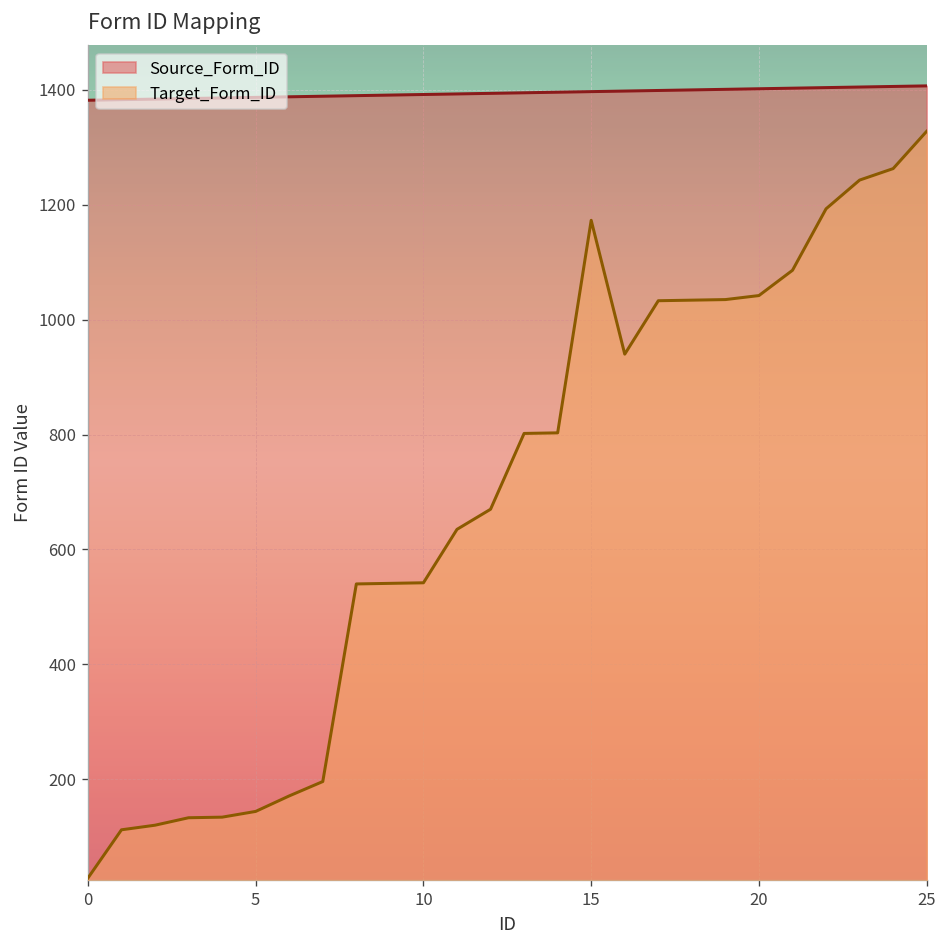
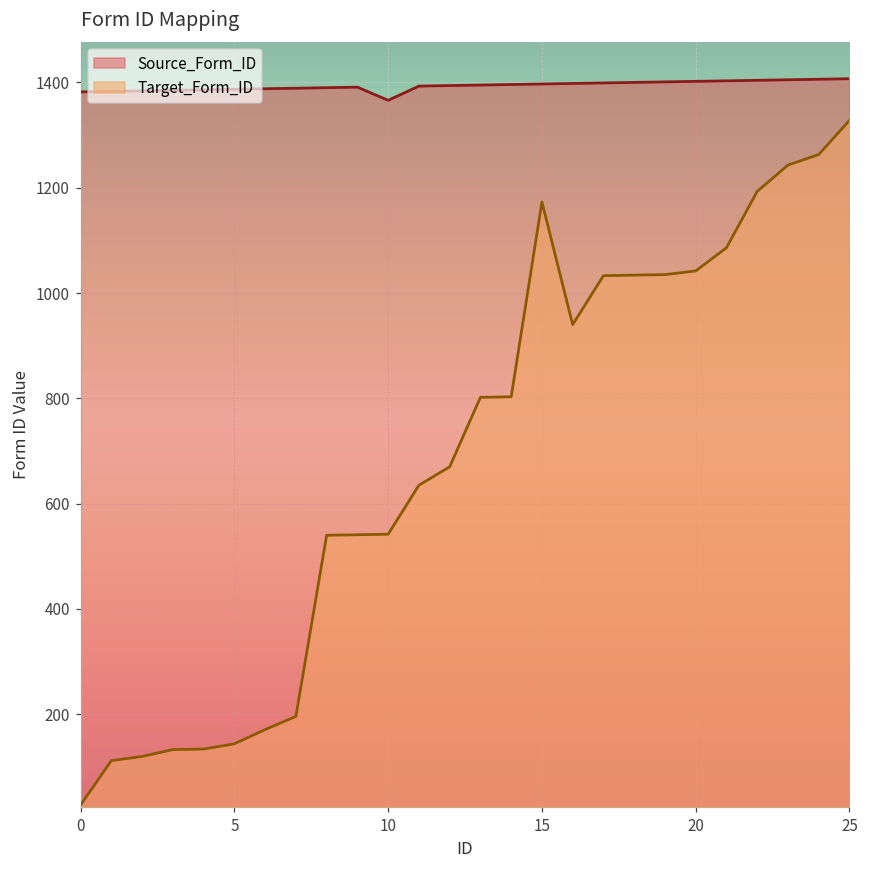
Source_Form_ID, 10: 1390 -> 1370
